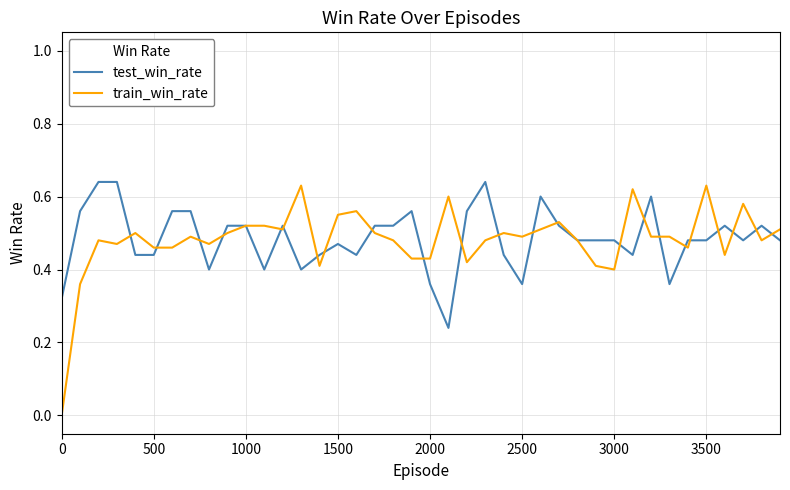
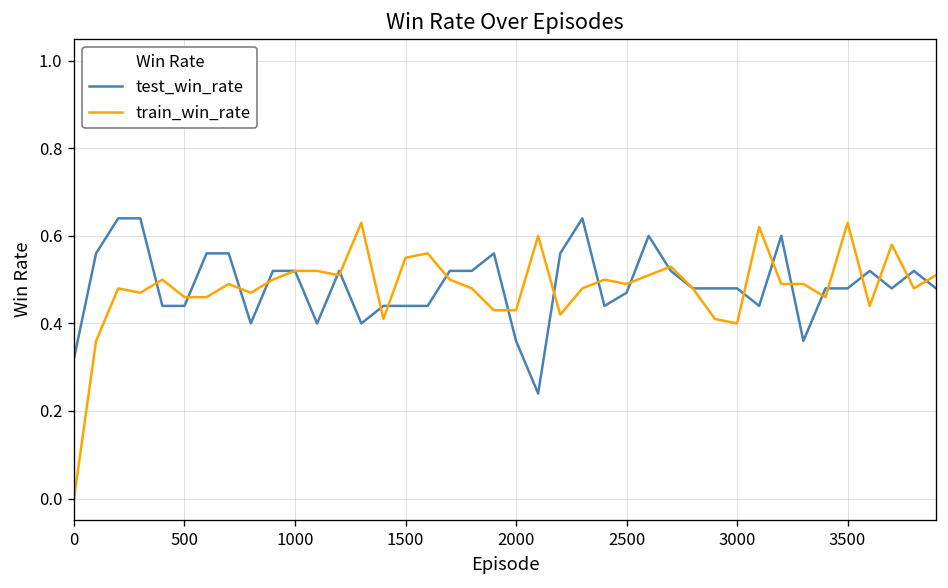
test_win_rate, 1500: 0.47 -> 0.44
test_win_rate, 2500: 0.36 -> 0.47
